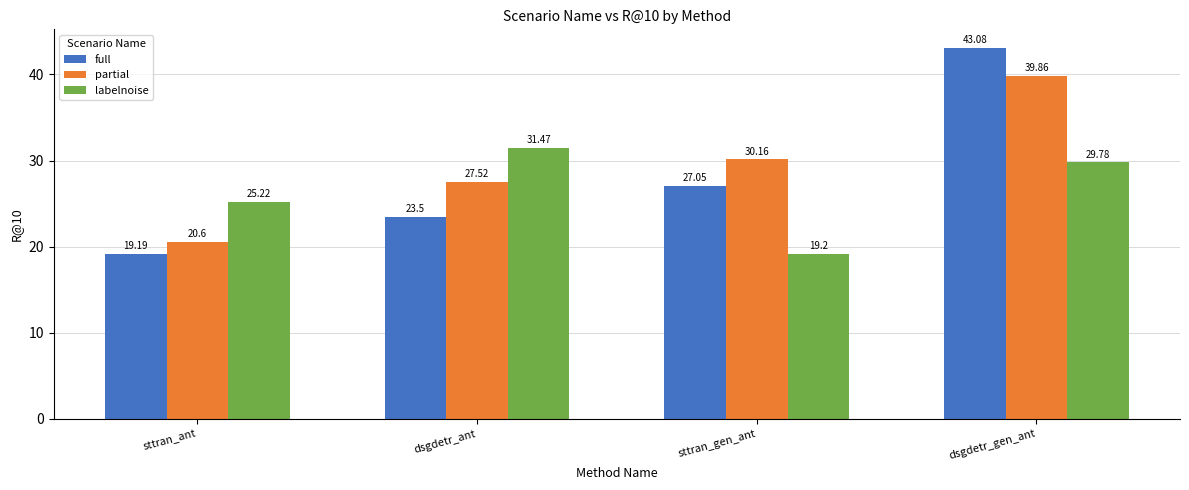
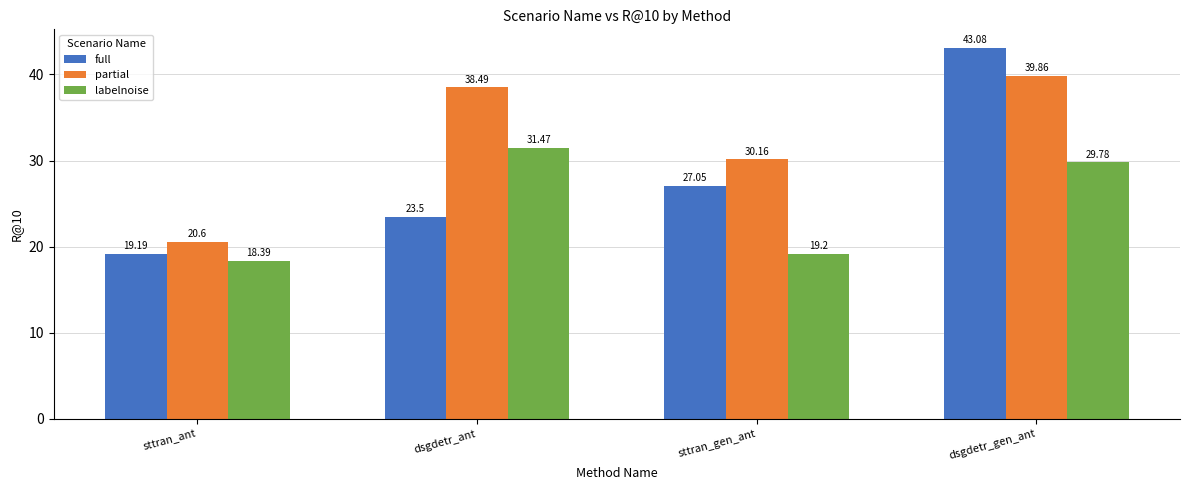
labelnoise, sttran_ant: 25.22 -> 18.39
partial, dsgdetr_ant: 27.52 -> 38.49
